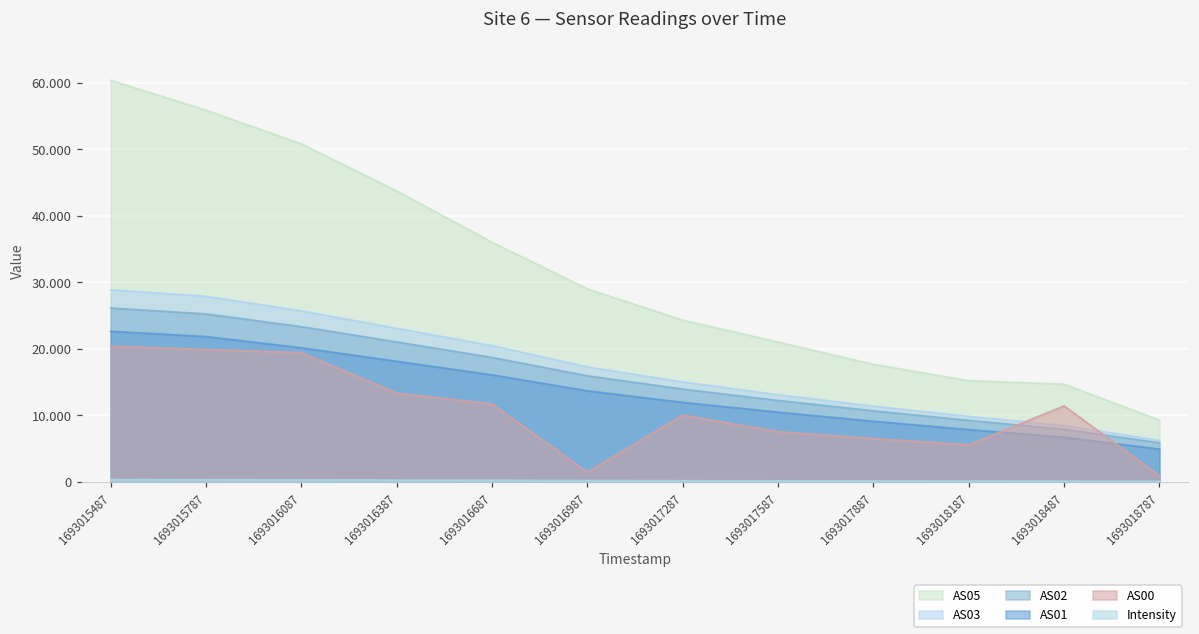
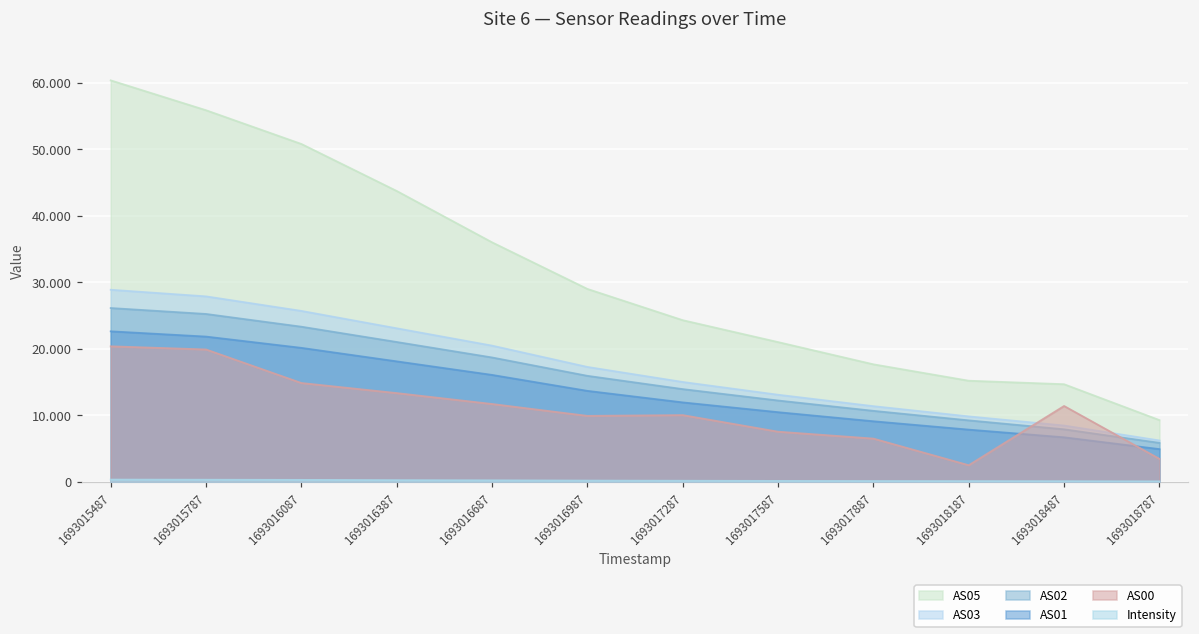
AS00, 1693016087: 19 -> 15
AS00, 1693016987: 1 -> 10
AS00, 1693018187: 6 -> 3
AS00, 1693018787: 1 -> 3
